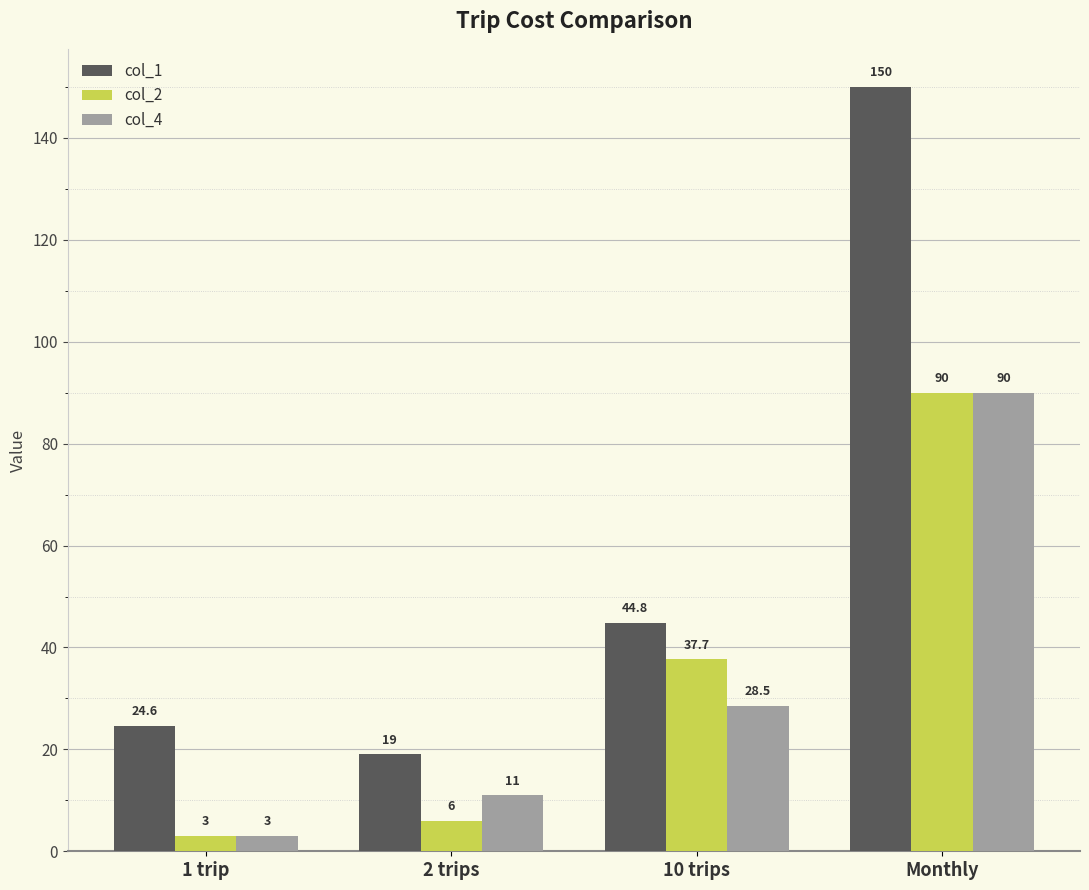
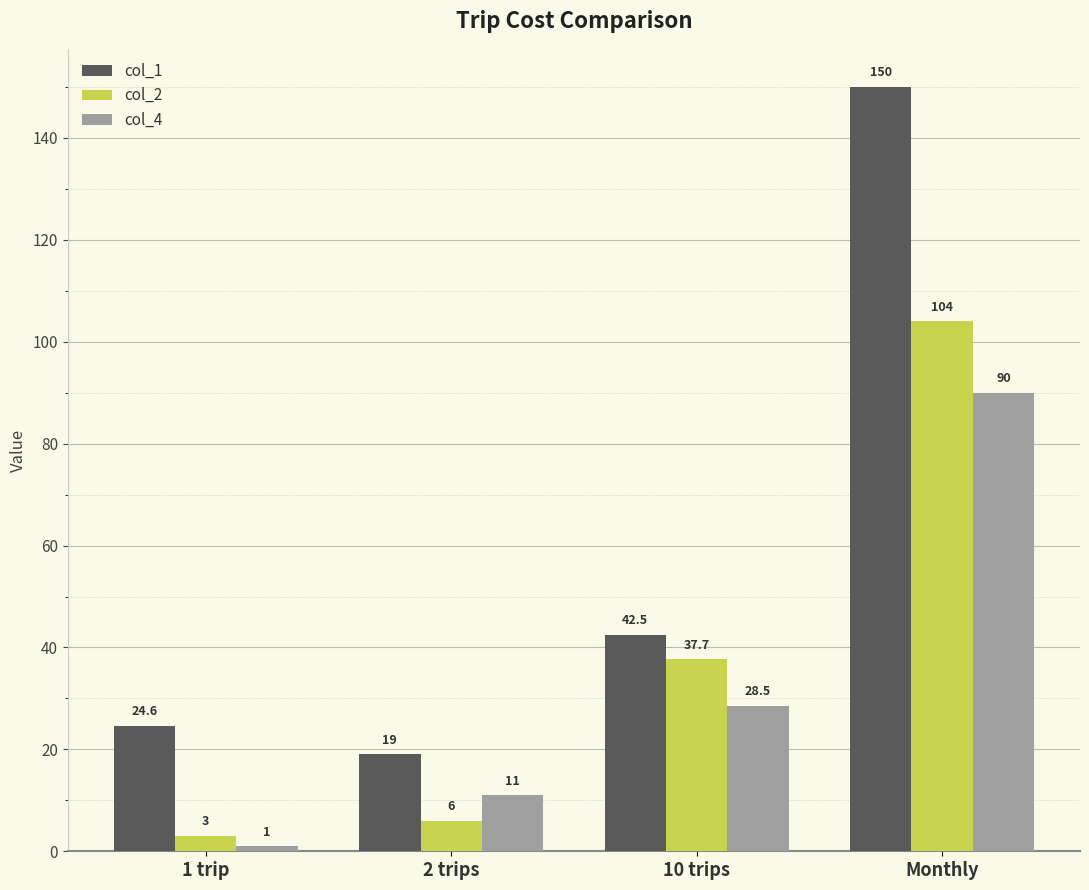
col_4, 1 trip: 3 -> 1
col_1, 10 trips: 44.8 -> 42.5
col_2, Monthly: 90 -> 104
